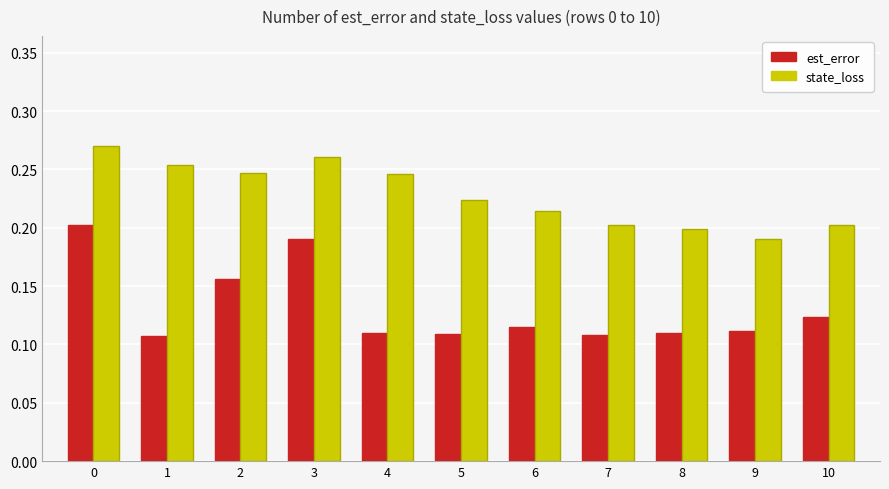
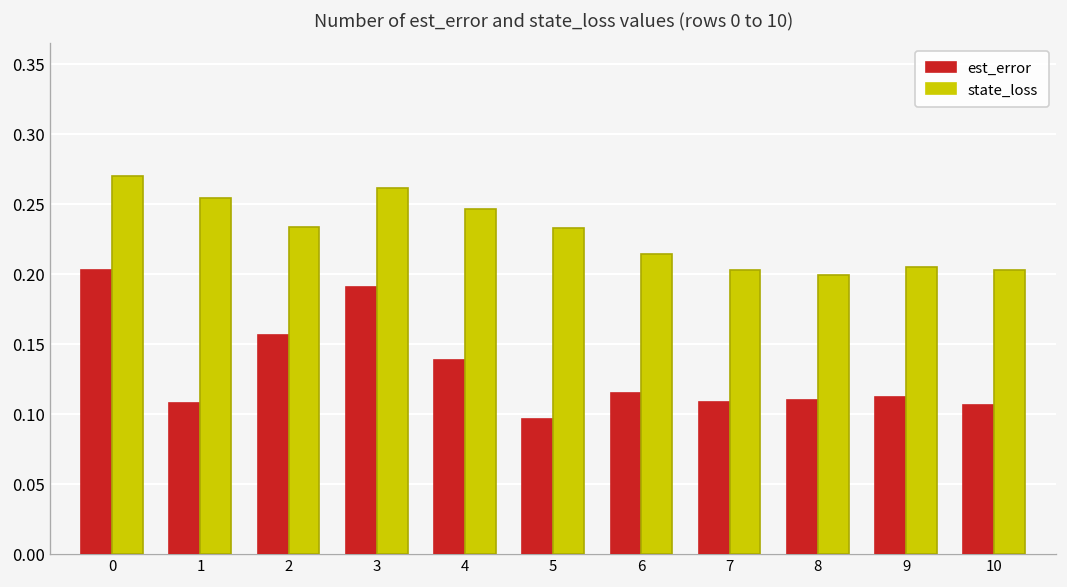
state_loss, 2: 0.247 -> 0.234
est_error, 4: 0.110 -> 0.138
est_error, 5: 0.109 -> 0.096
state_loss, 5: 0.224 -> 0.233
state_loss, 9: 0.190 -> 0.205
est_error, 10: 0.124 -> 0.106
